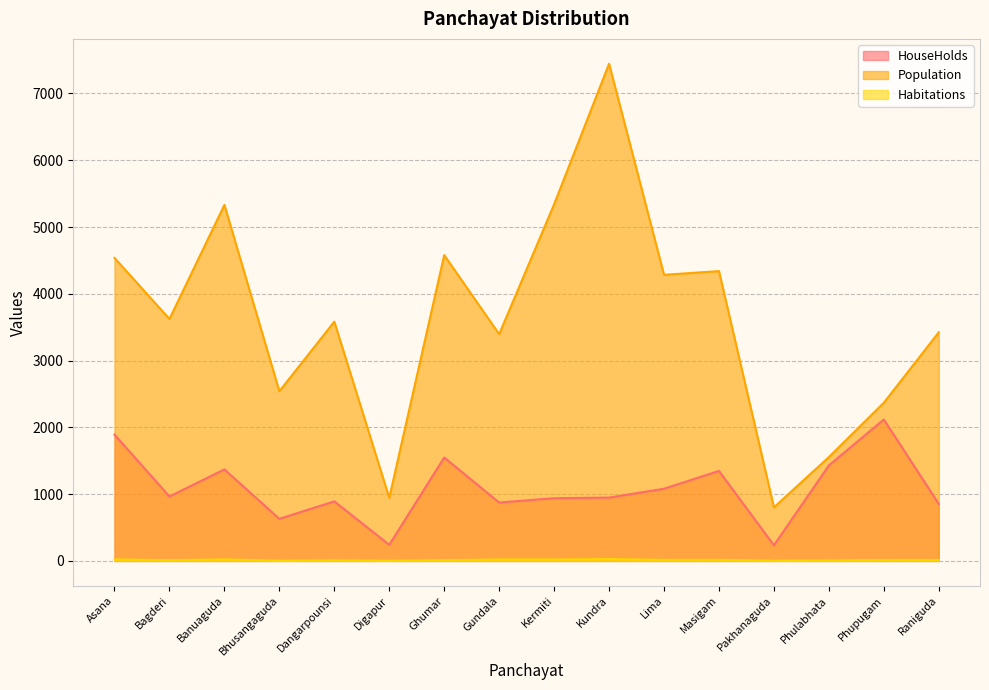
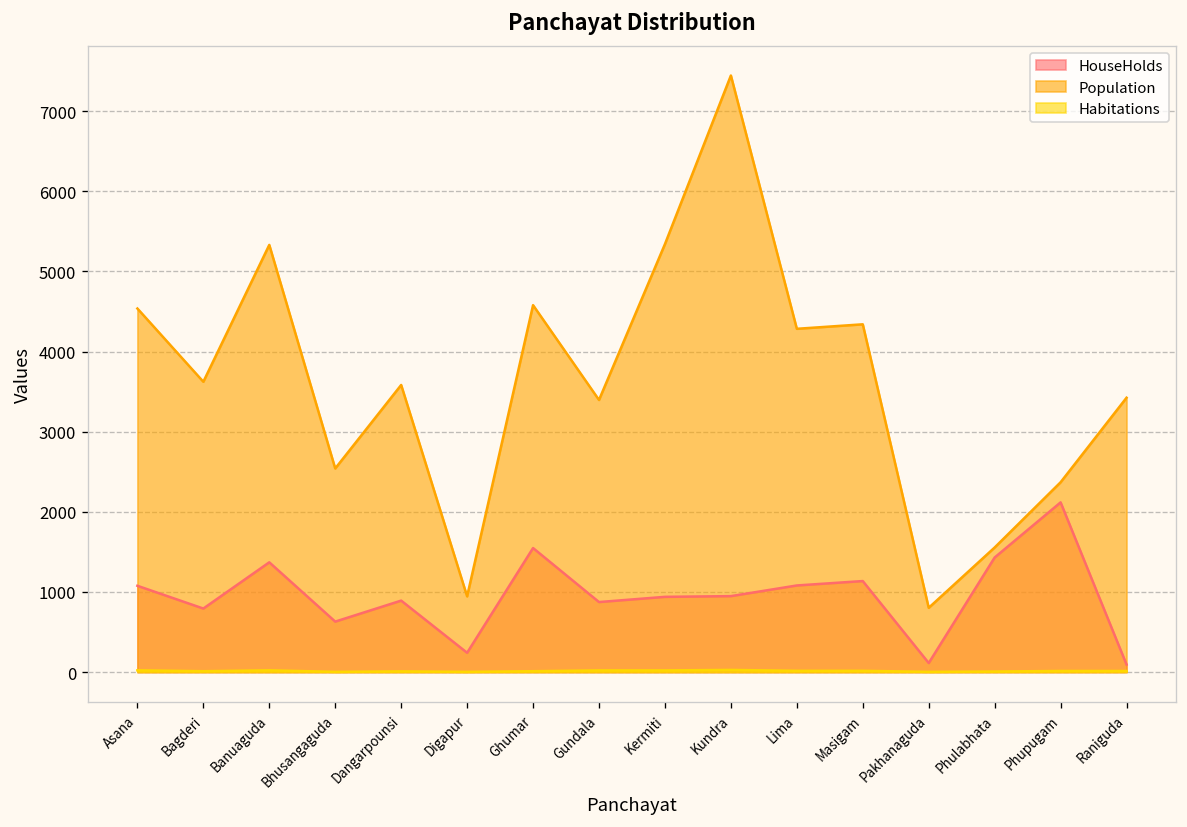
HouseHolds, Asana: 1900 -> 1100
HouseHolds, Bagderi: 1000 -> 800
HouseHolds, Masigam: 1300 -> 1100
HouseHolds, Pakhanaguda: 200 -> 100
HouseHolds, Raniguda: 900 -> 100
